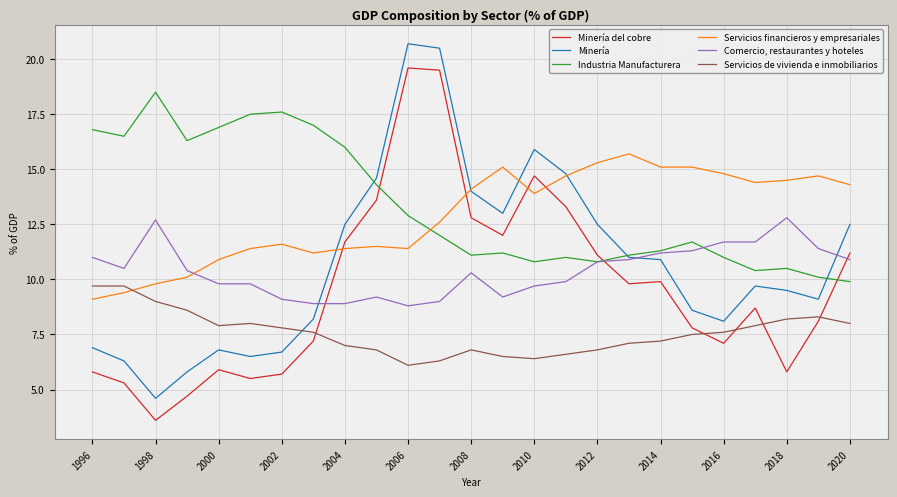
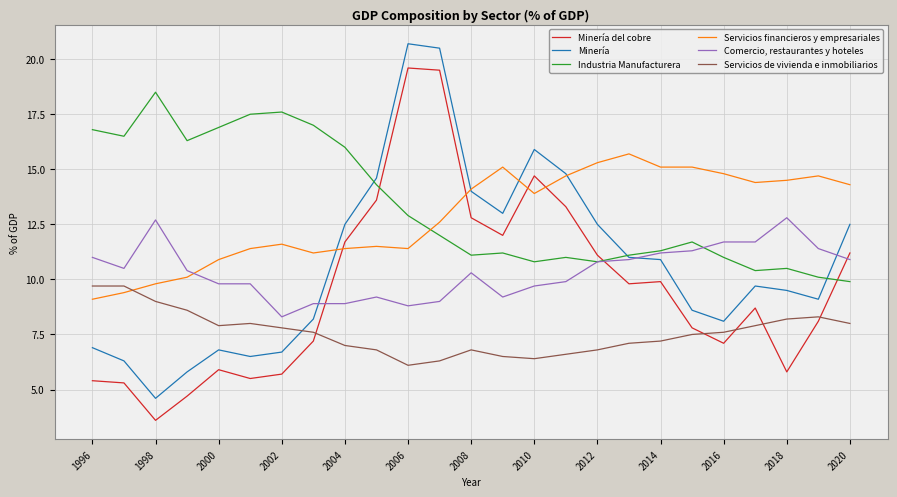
Minería del cobre, 1996: 5.8 -> 5.4
Comercio, restaurantes y hoteles, 2002: 9.1 -> 8.3
